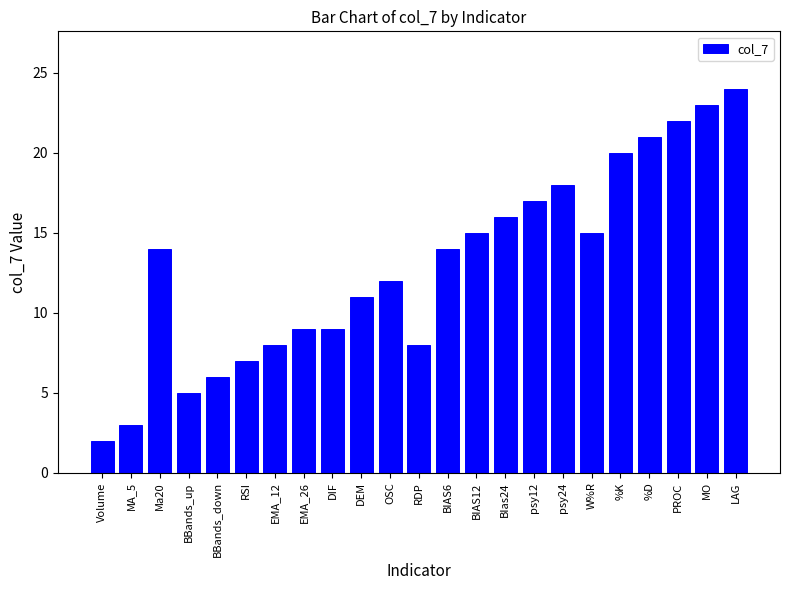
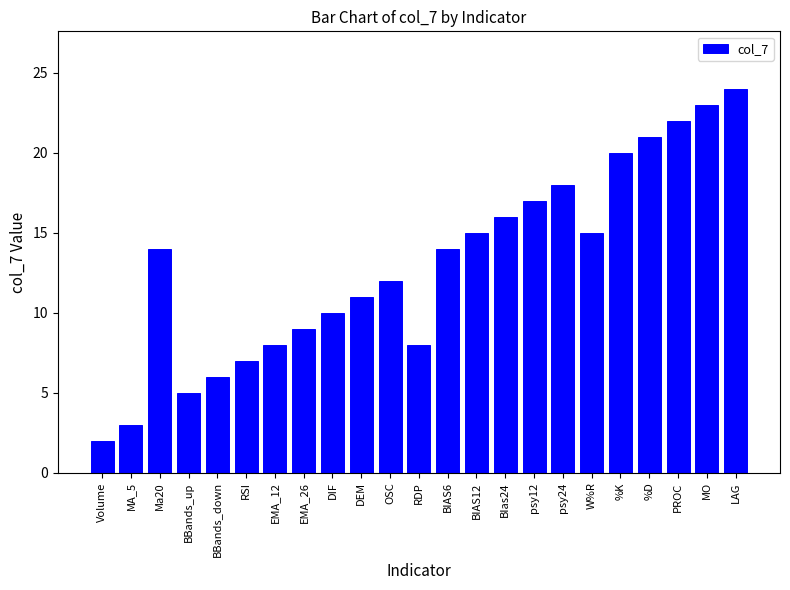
DIF: 9 -> 10
